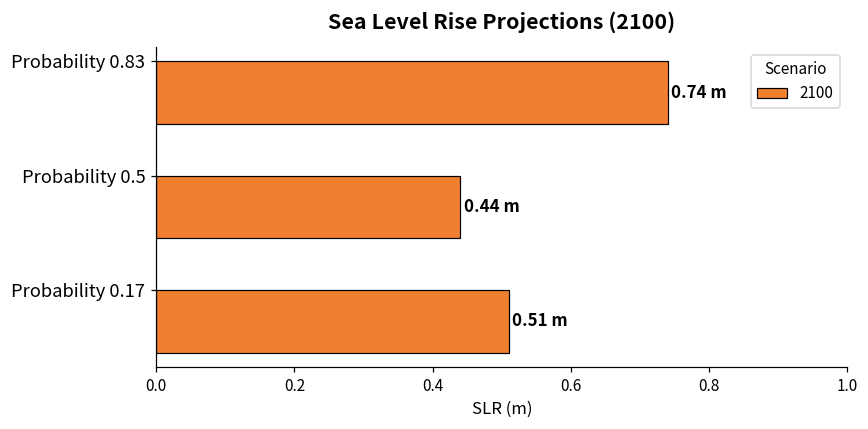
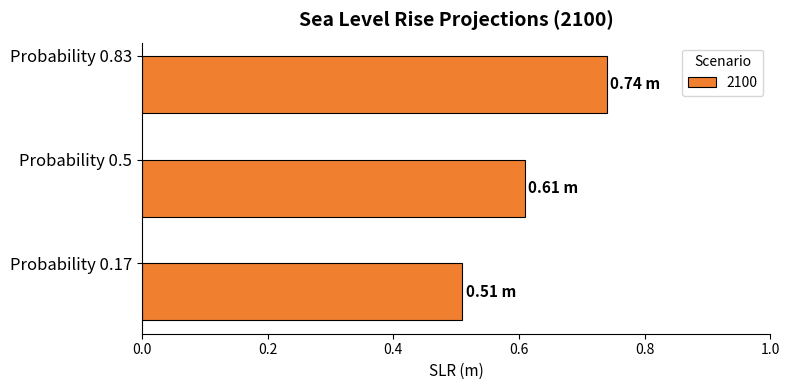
Probability 0.5: 0.44 -> 0.61
